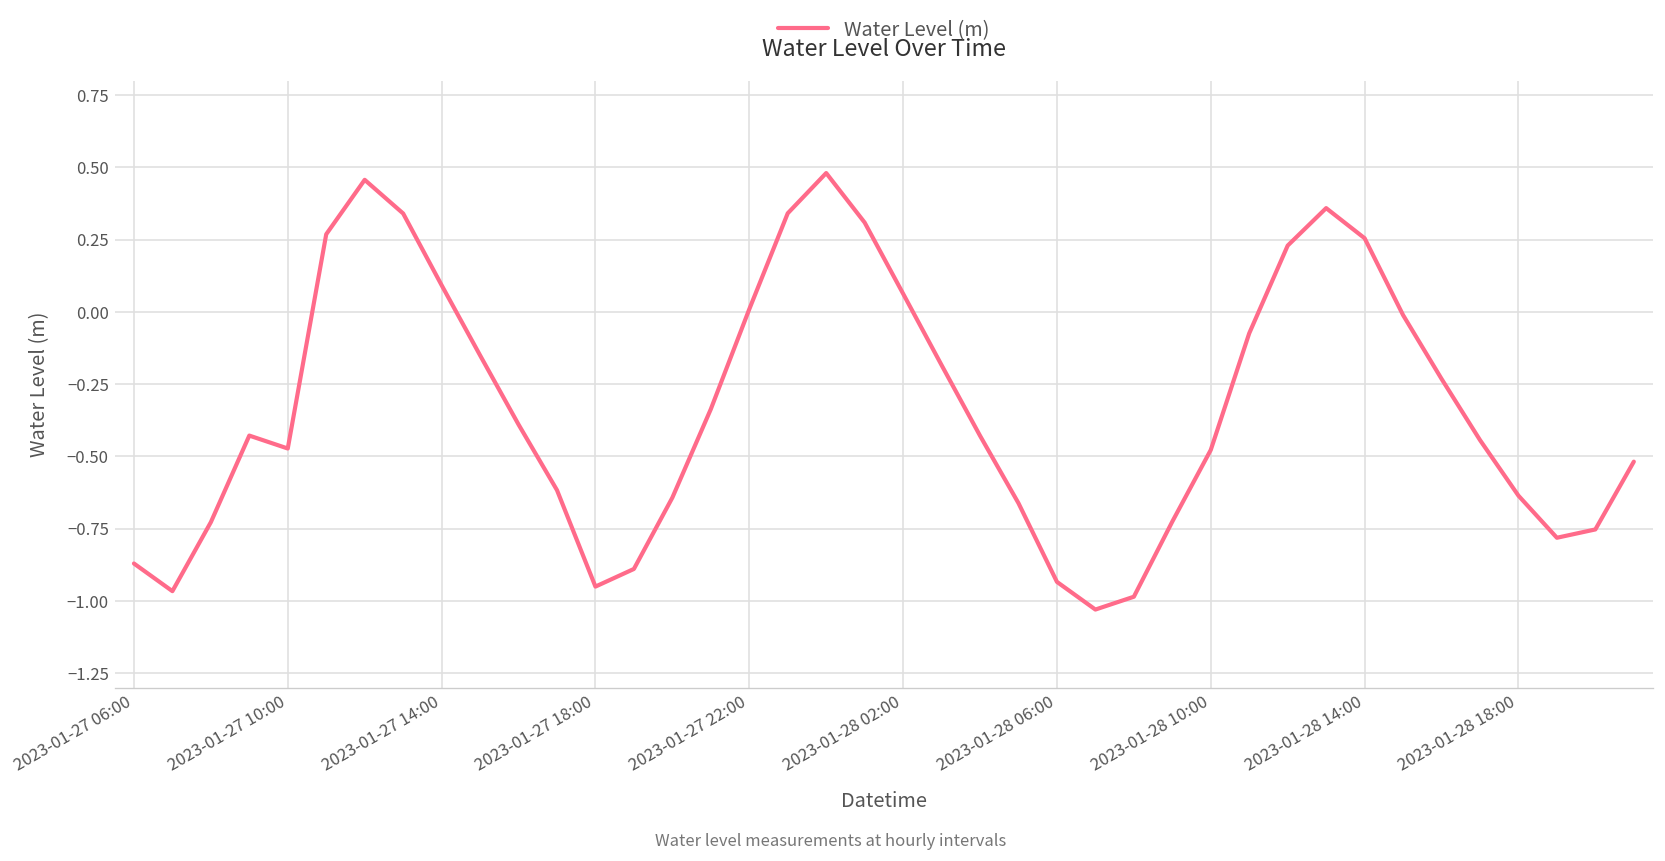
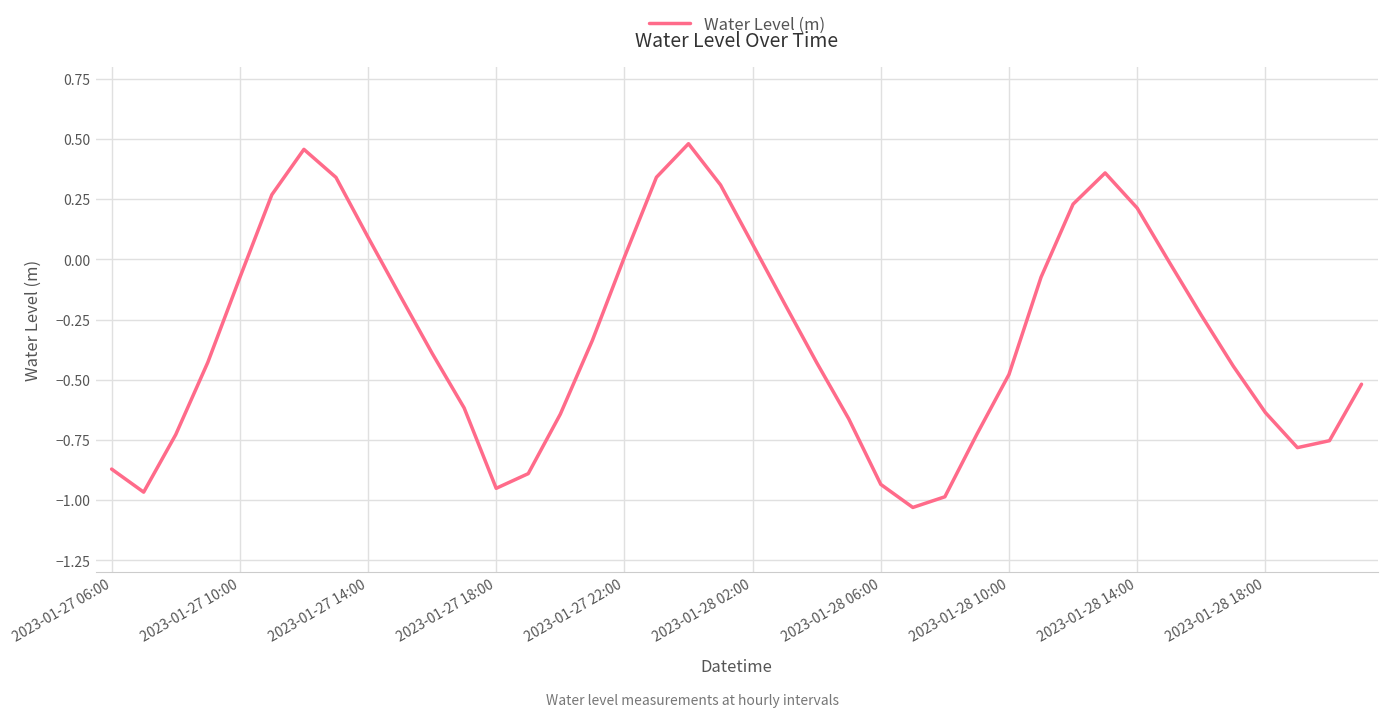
2023-01-27 10:00: -0.47 -> -0.08
2023-01-28 14:00: 0.25 -> 0.21
